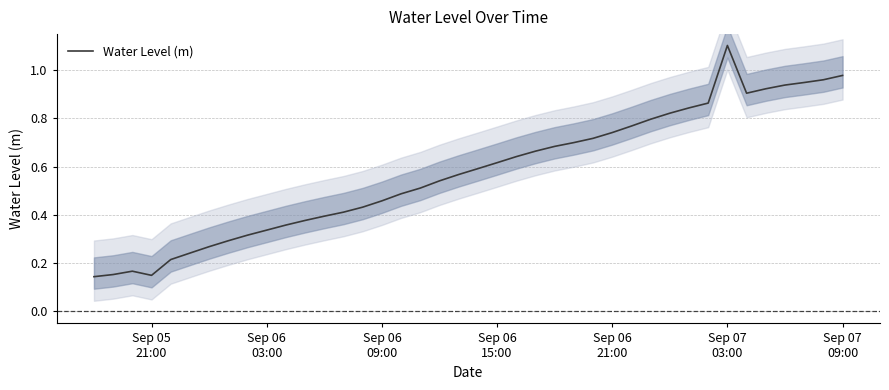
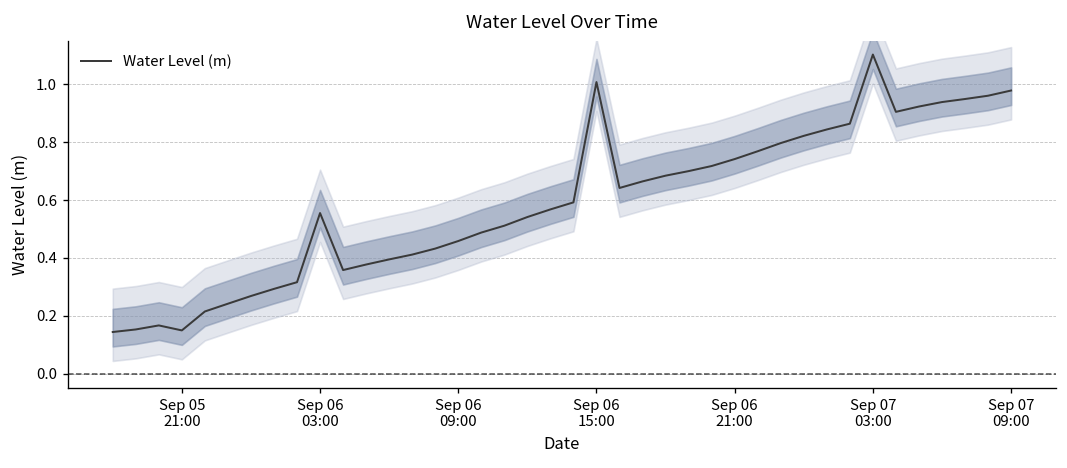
Water Level (m), Sep 06 03:00: 0.34 -> 0.56
Water Level (m), Sep 06 15:00: 0.62 -> 1.01
